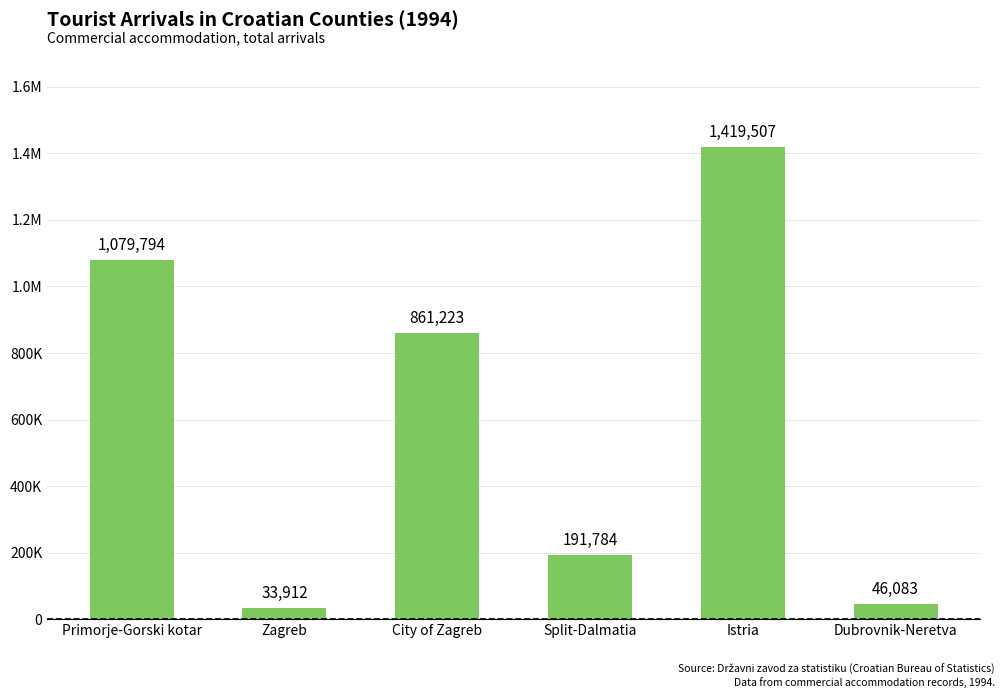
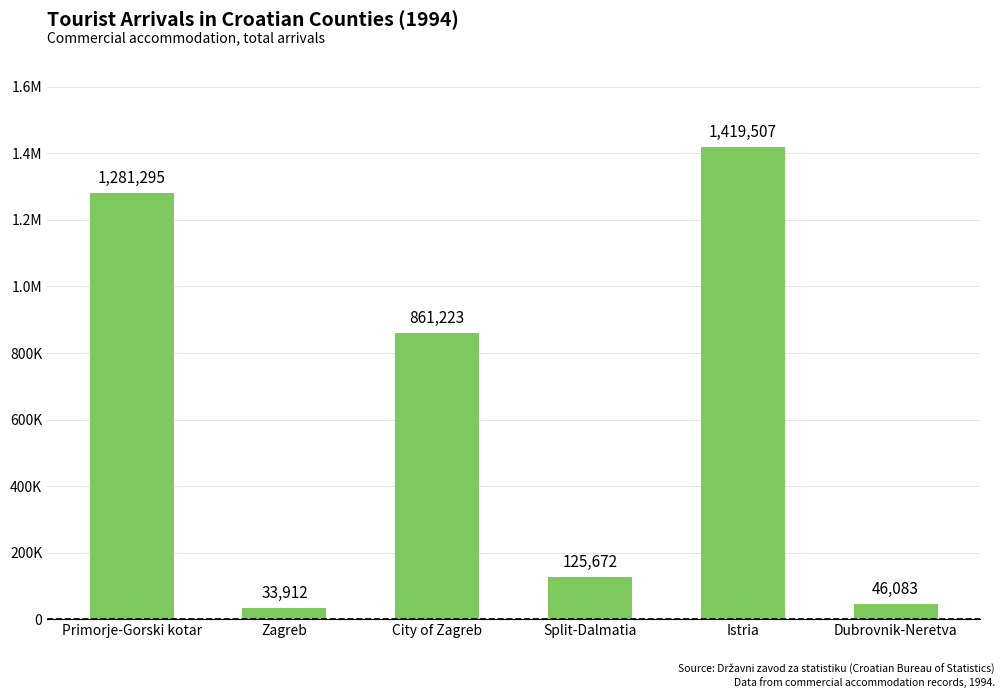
Primorje-Gorski kotar: 1,079,794 -> 1,281,295
Split-Dalmatia: 191,784 -> 125,672
